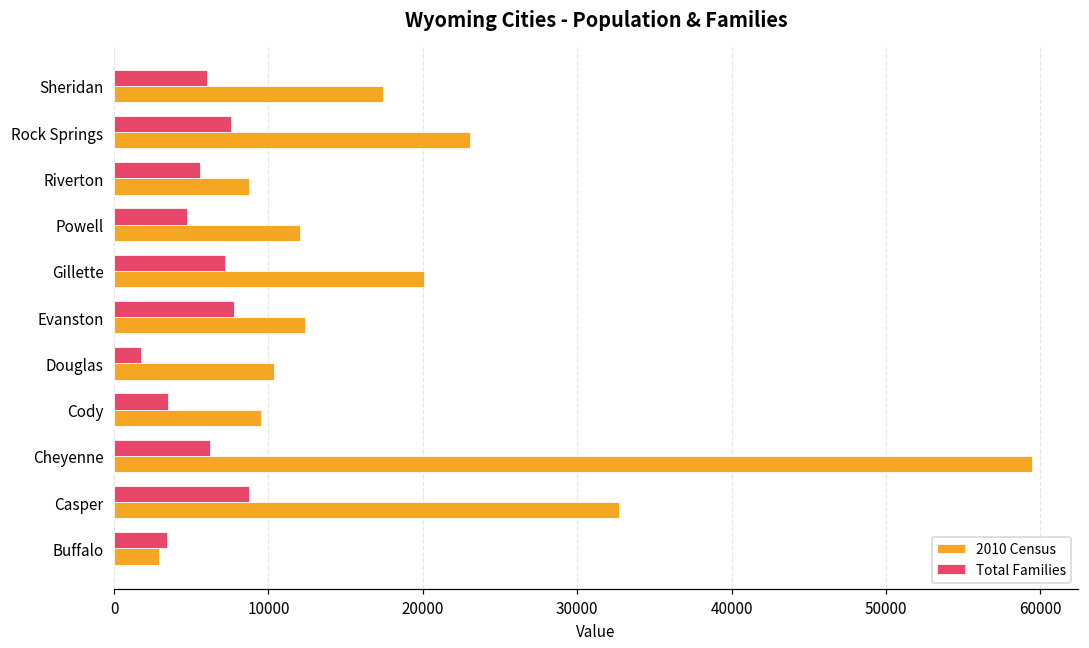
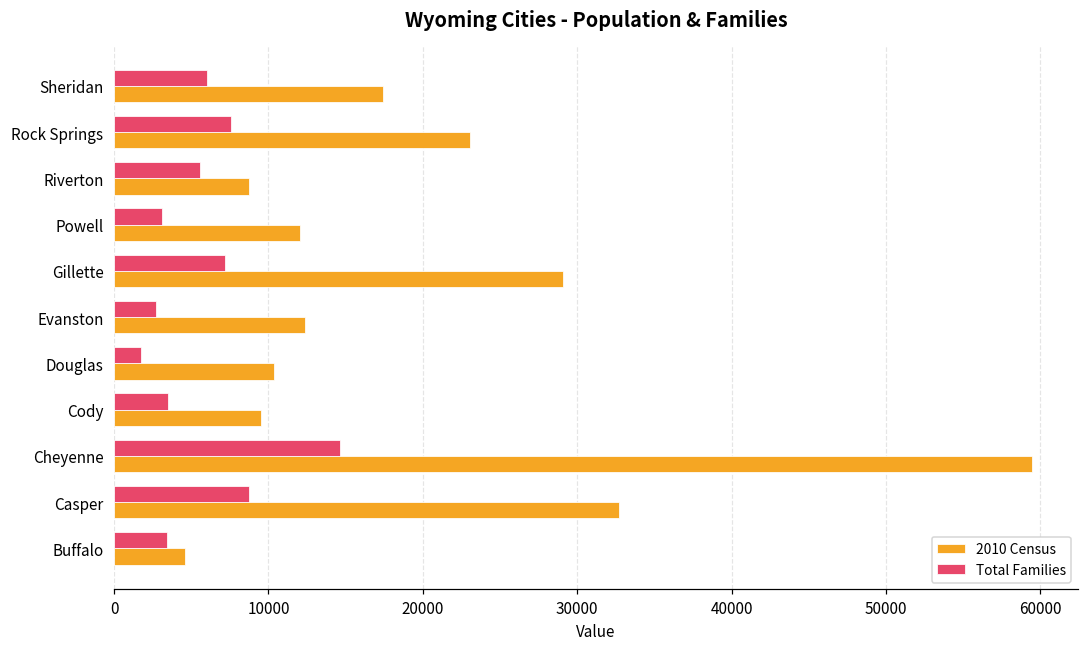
Total Families, Powell: 4700 -> 3100
2010 Census, Gillette: 20000 -> 29100
Total Families, Evanston: 7800 -> 2700
Total Families, Cheyenne: 6200 -> 14600
2010 Census, Buffalo: 2900 -> 4600
